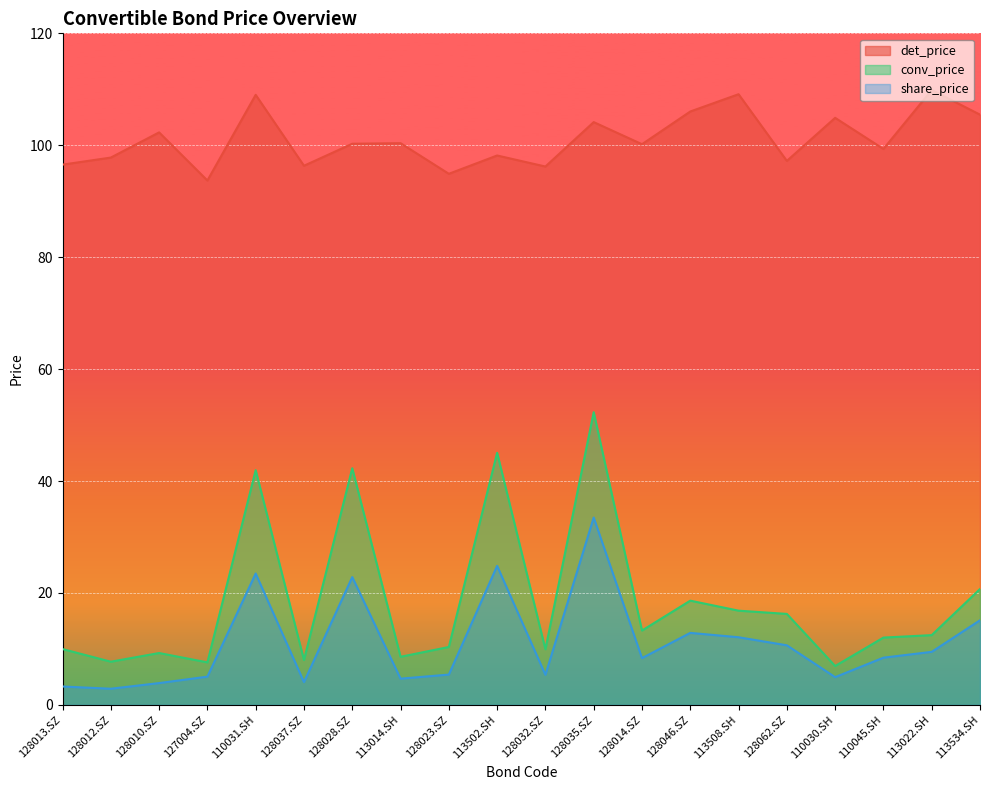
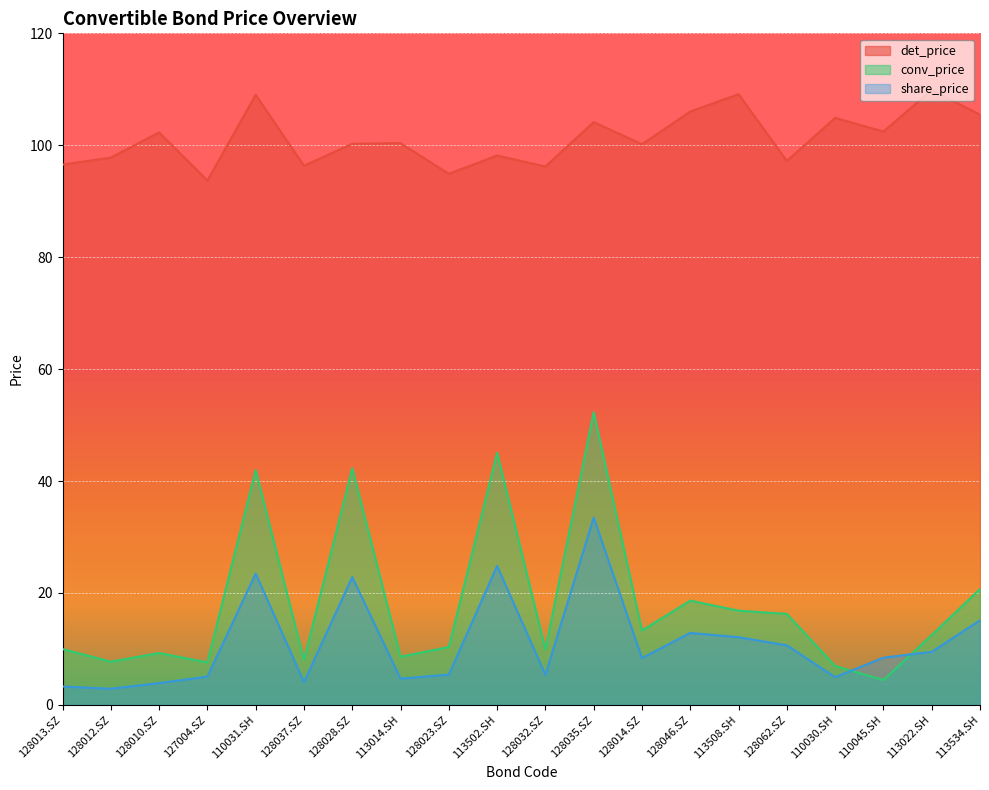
det_price, 110045.SH: 99 -> 102
conv_price, 110045.SH: 12 -> 4
